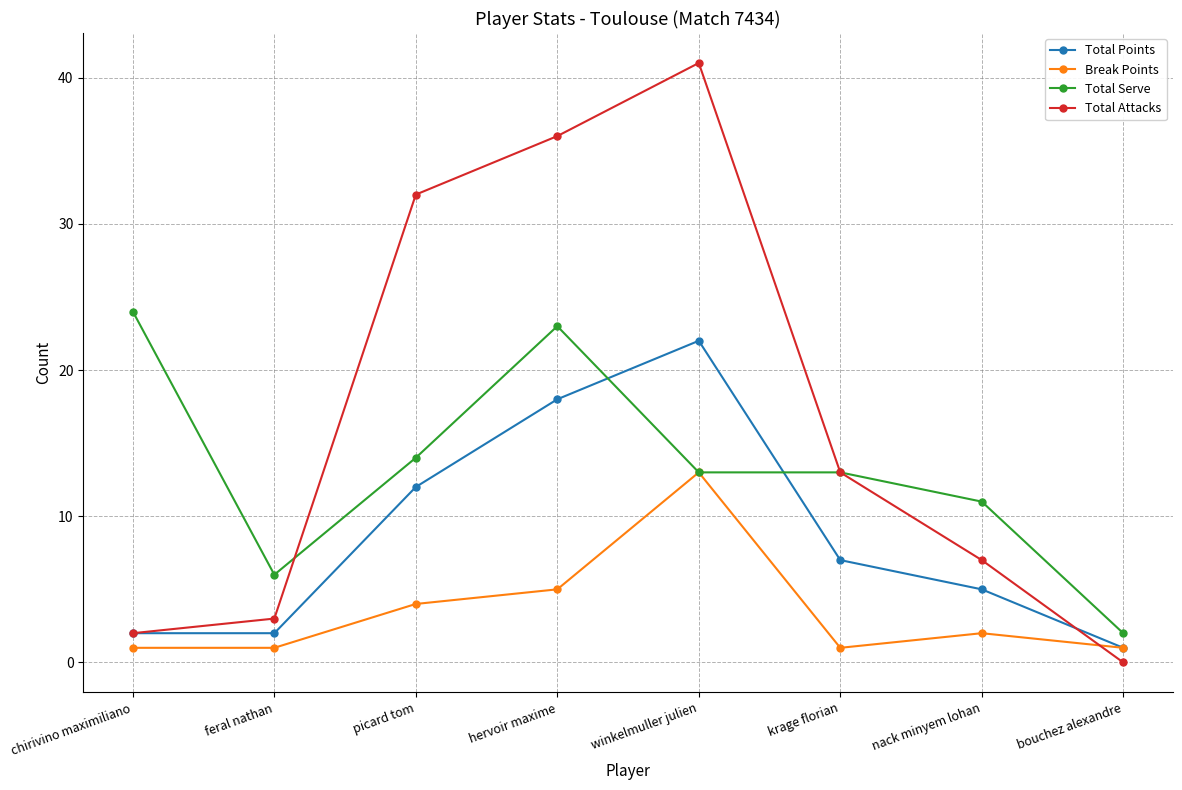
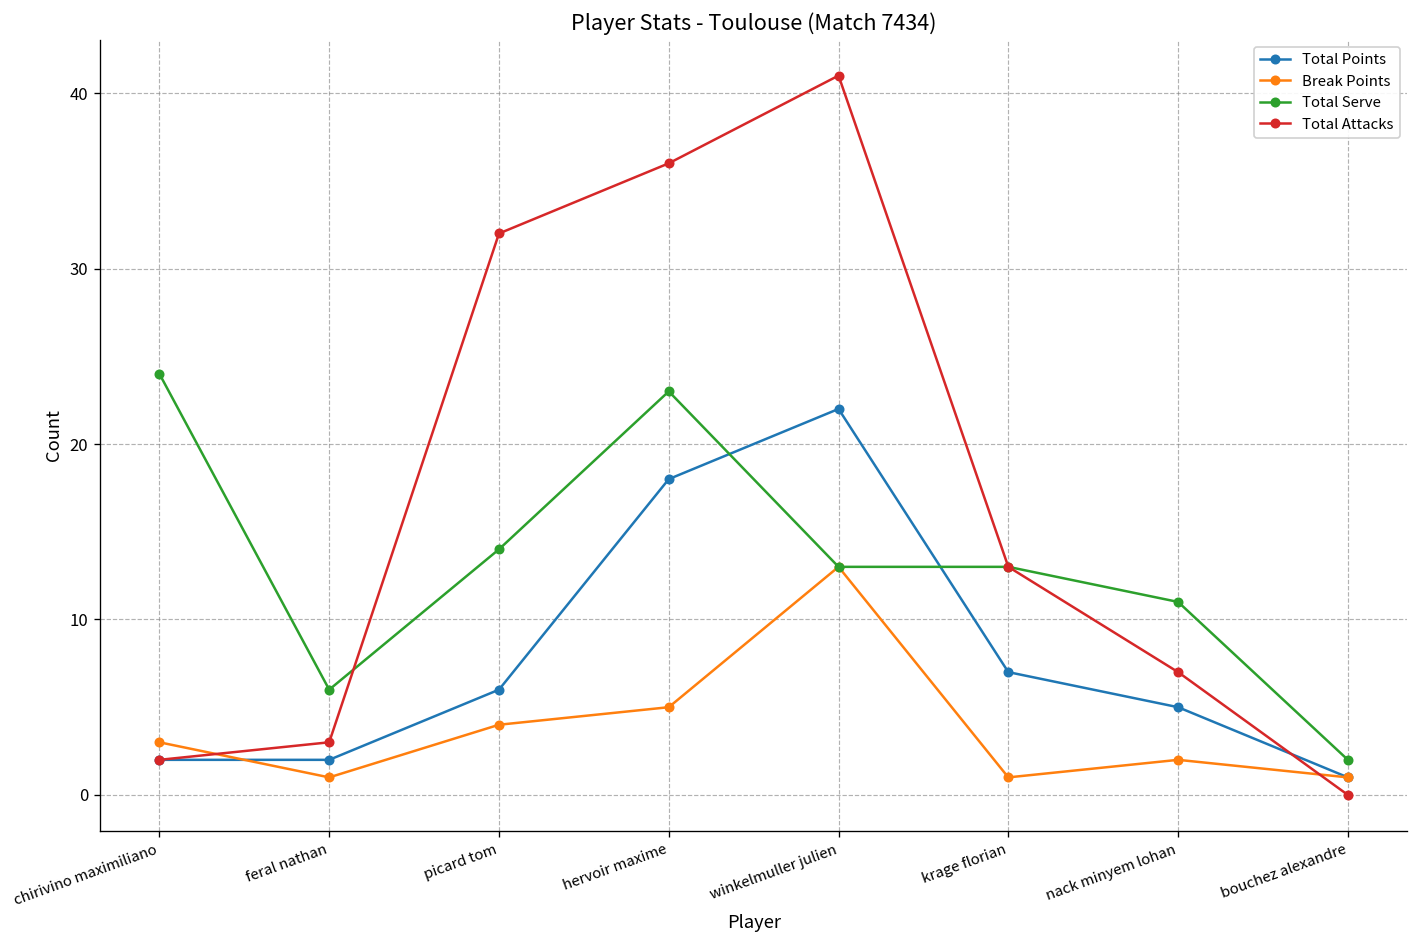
Break Points, chirivino maximiliano: 1 -> 3
Total Points, picard tom: 12 -> 6
